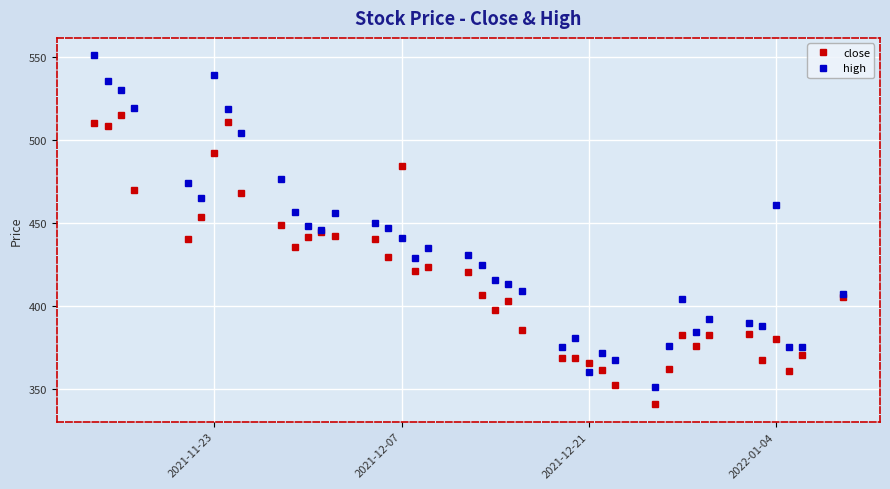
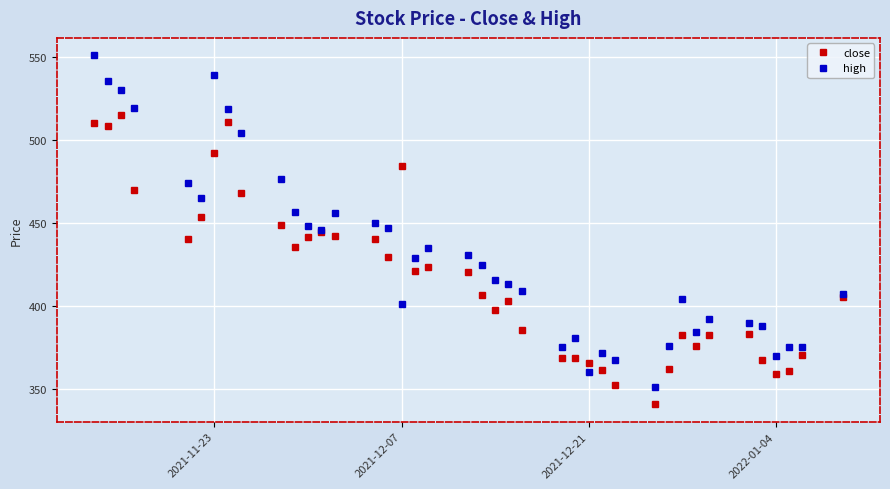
high, 2021-12-07: 441 -> 401
close, 2022-01-04: 380 -> 359
high, 2022-01-04: 461 -> 370
